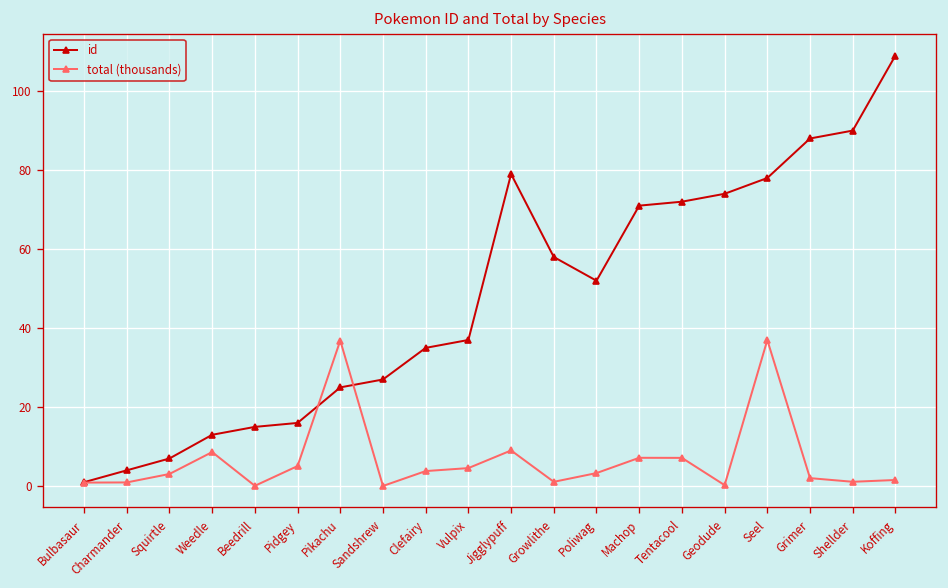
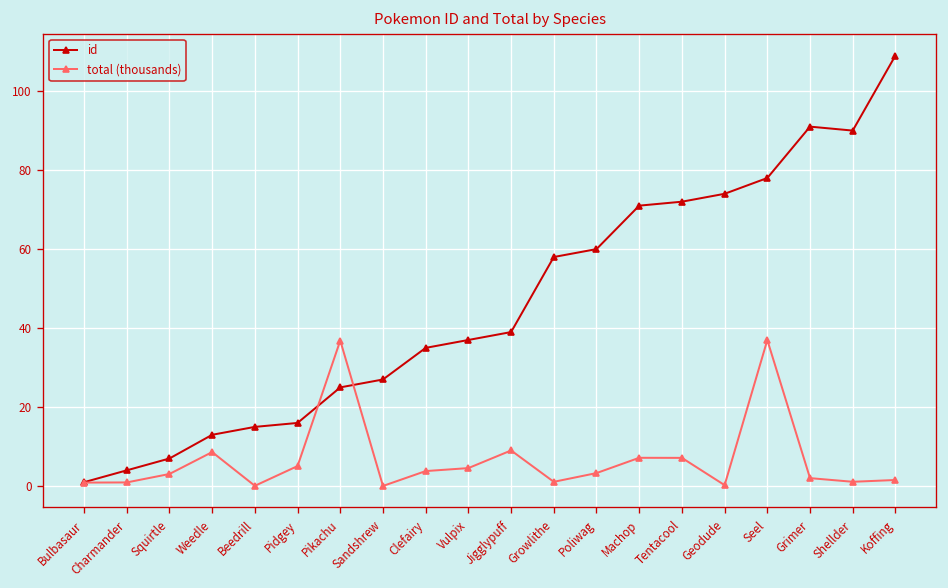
id, Jigglypuff: 79 -> 39
id, Poliwag: 52 -> 60
id, Grimer: 88 -> 91
